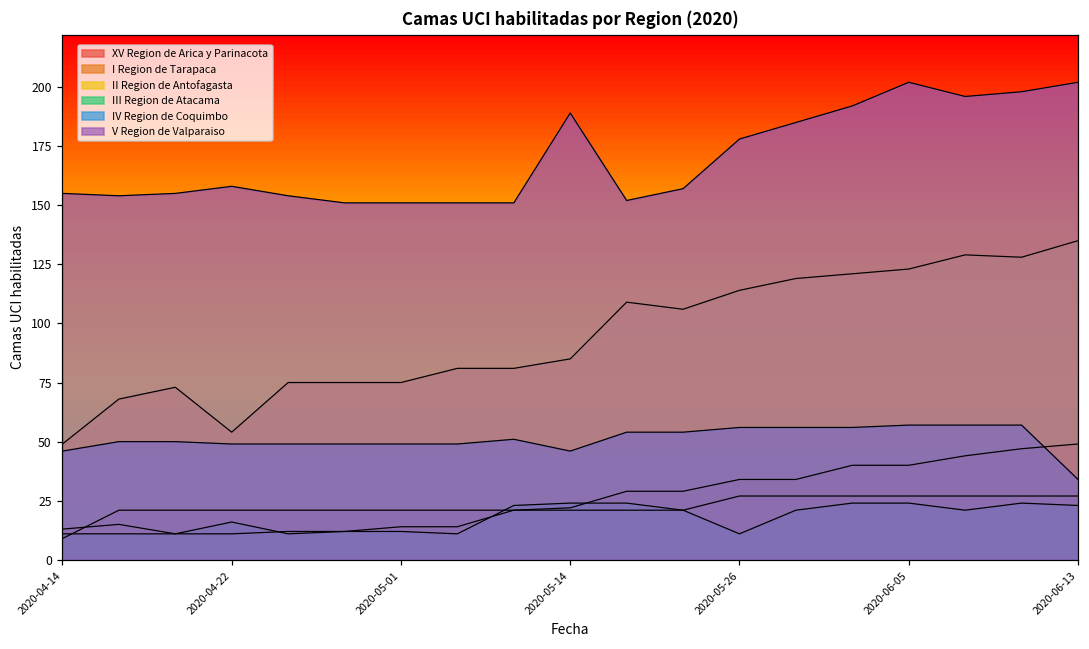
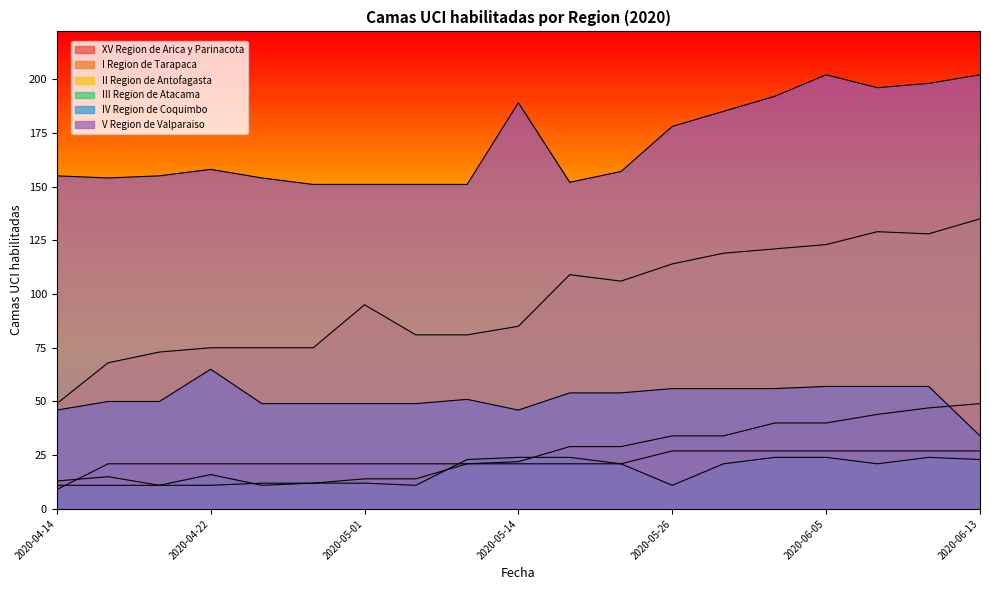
II Region de Antofagasta, 2020-04-22: 54 -> 75
IV Region de Coquimbo, 2020-04-22: 49 -> 65
II Region de Antofagasta, 2020-05-01: 75 -> 95
